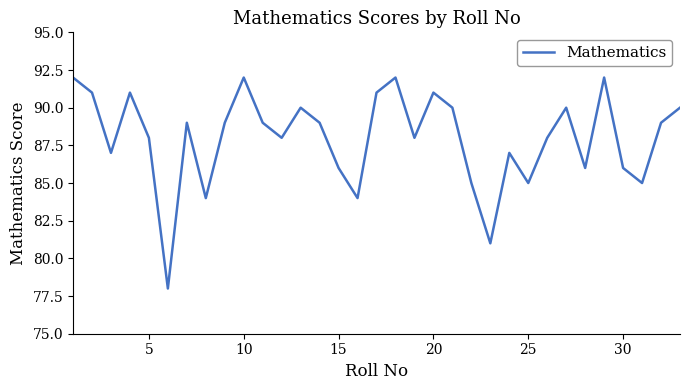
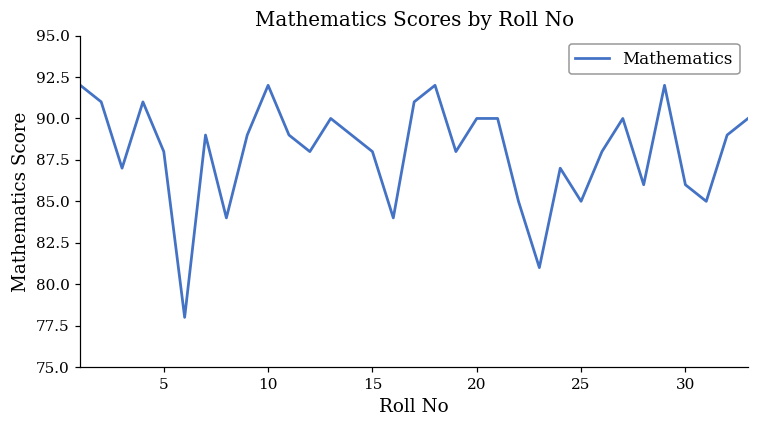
15: 86 -> 88
20: 91 -> 90
